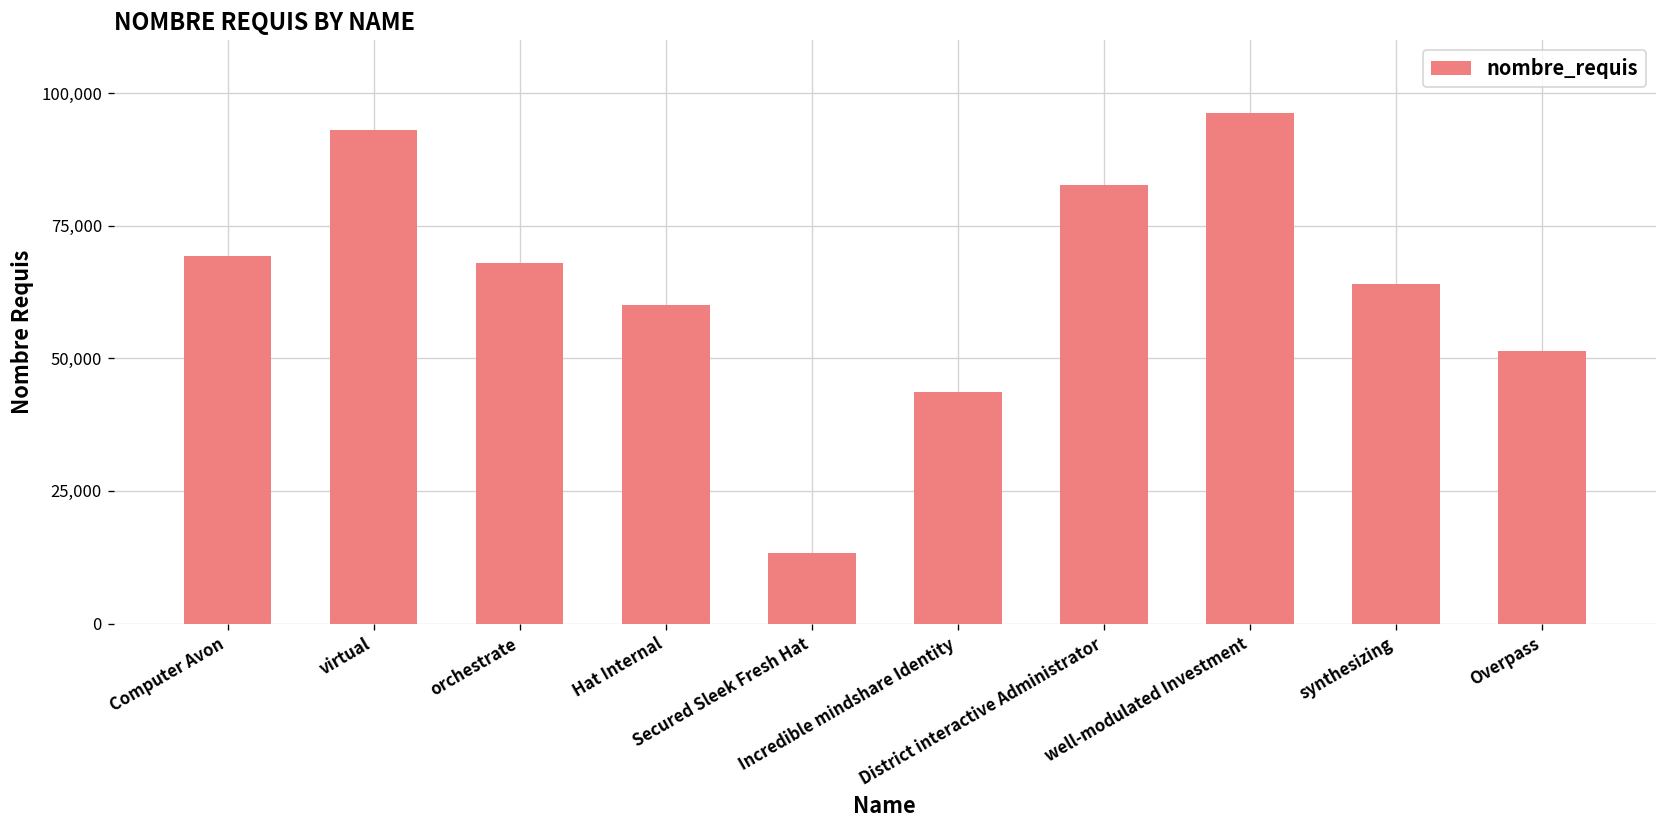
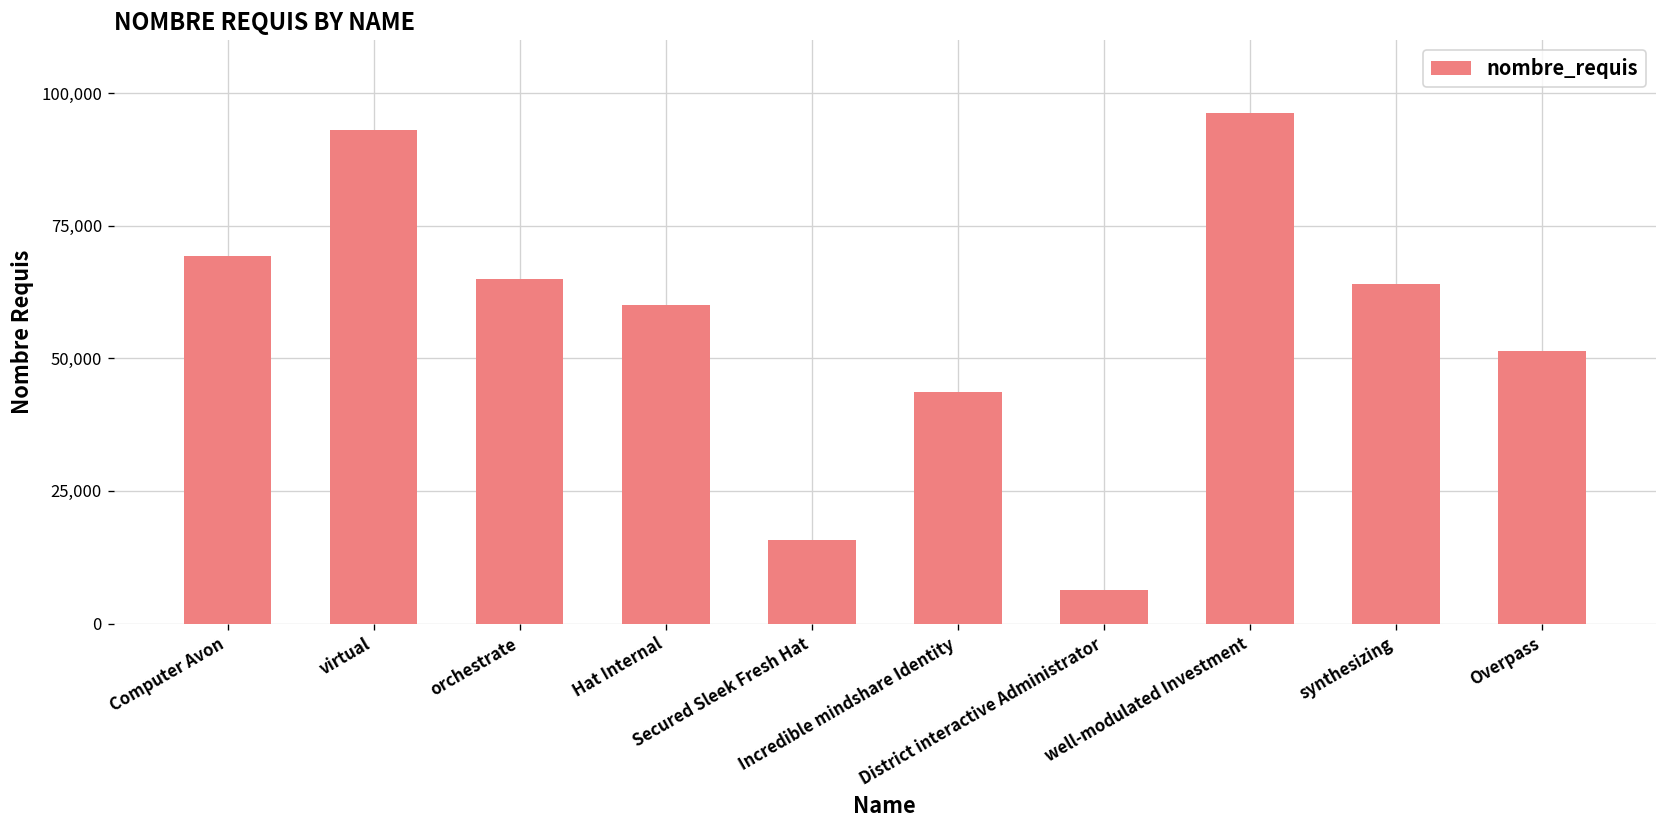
orchestrate: 68,000 -> 65,000
Secured Sleek Fresh Hat: 13,000 -> 16,000
District interactive Administrator: 83,000 -> 6,000
